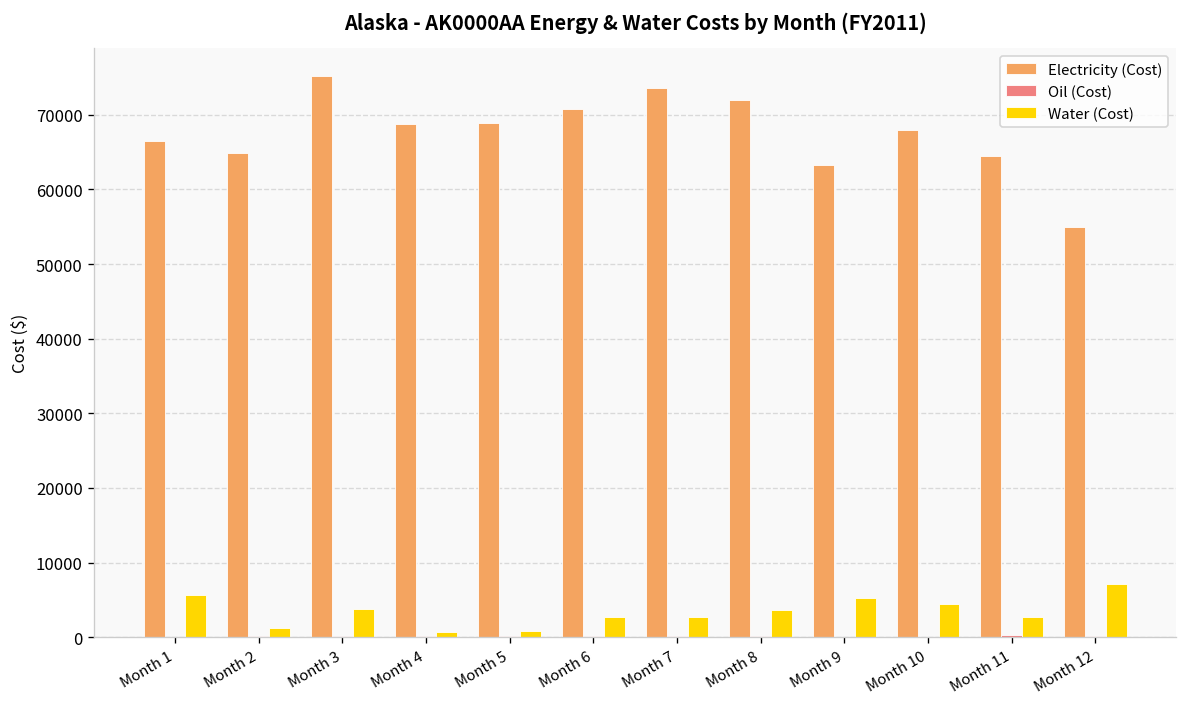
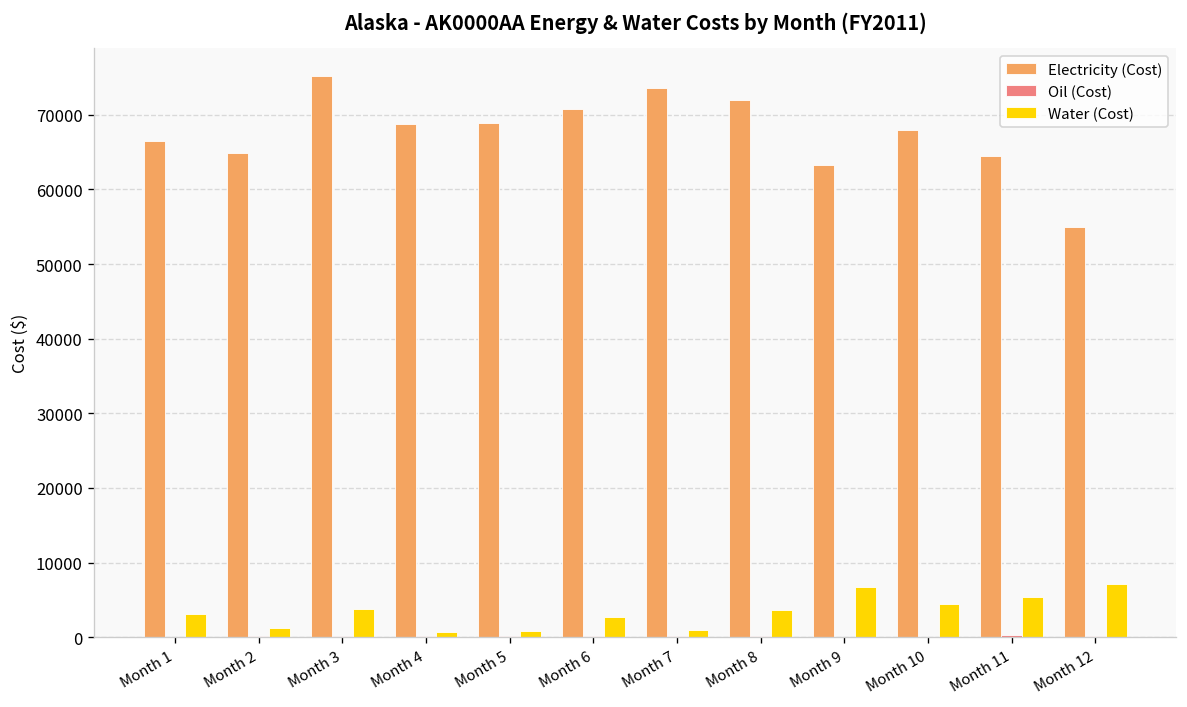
Water (Cost), Month 1: 6000 -> 3000
Water (Cost), Month 7: 3000 -> 1000
Water (Cost), Month 9: 5000 -> 7000
Water (Cost), Month 11: 3000 -> 5000
